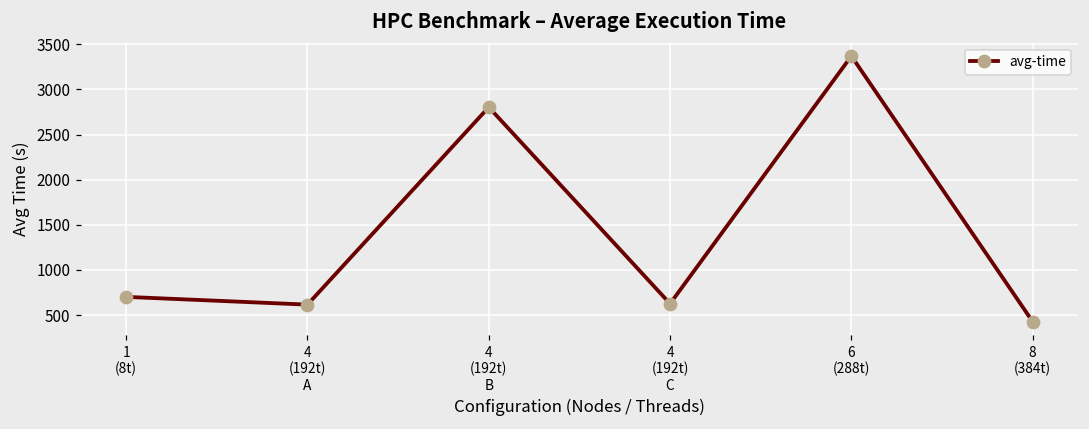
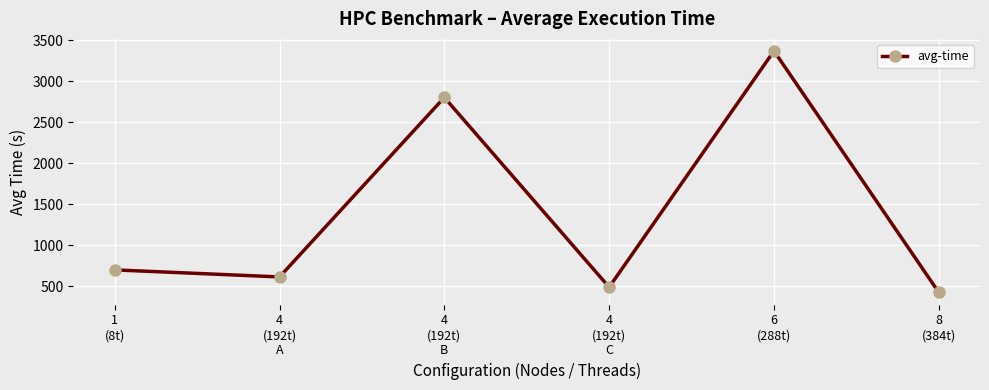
4 (192t) C: 600 -> 500
